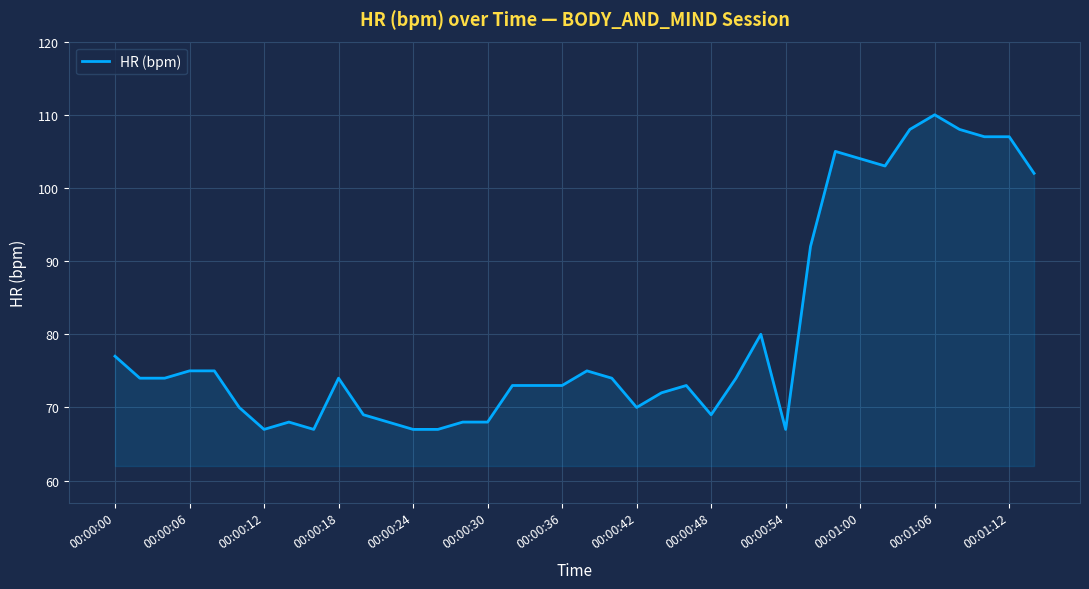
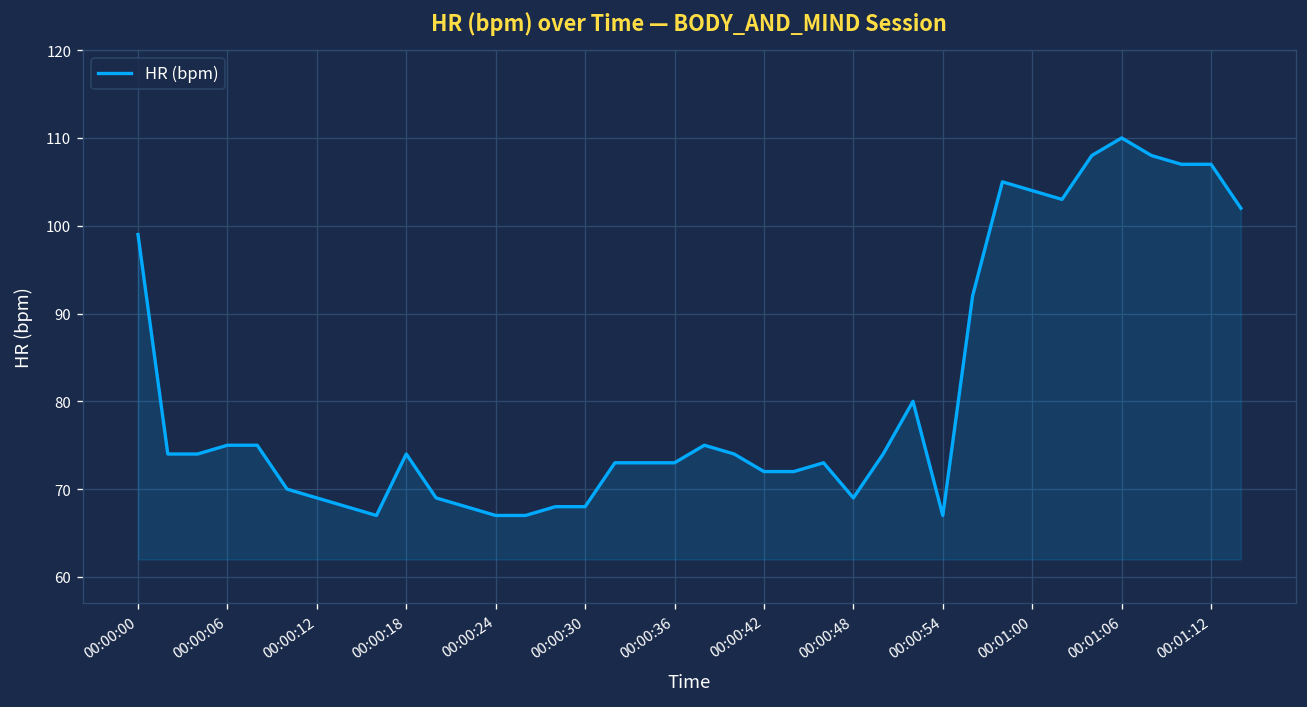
00:00:00: 77 -> 99
00:00:12: 67 -> 69
00:00:42: 70 -> 72
